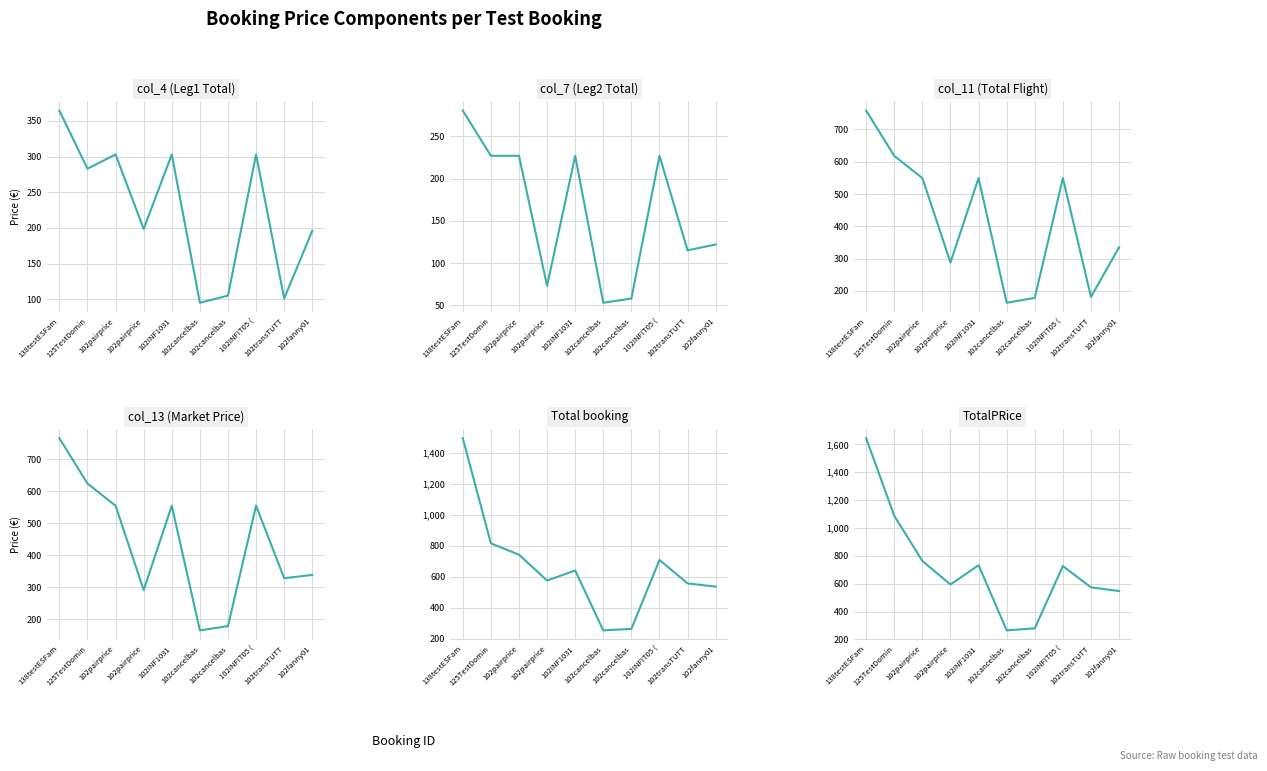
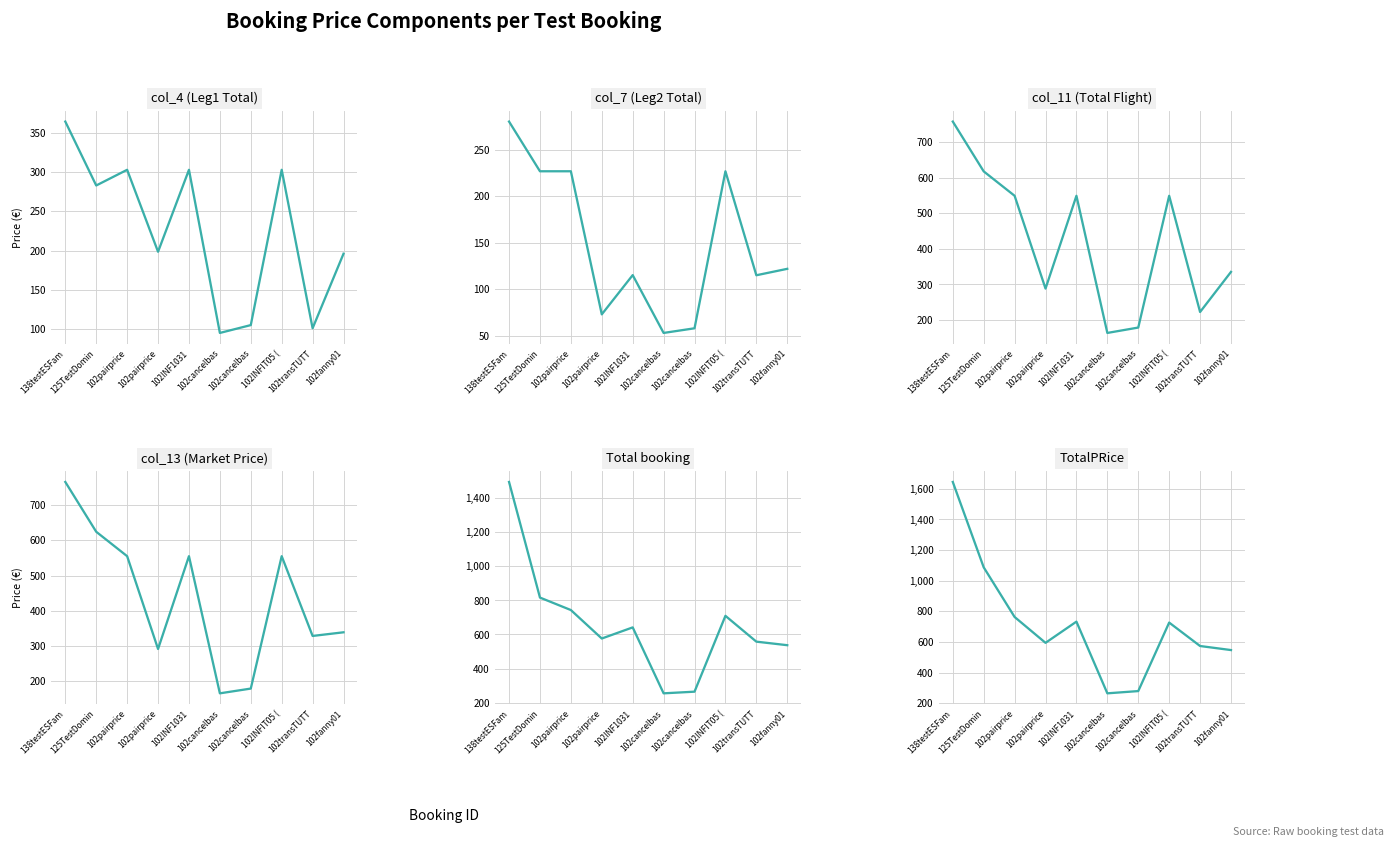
col_7 (Leg2 Total), 102INF1031: 230 -> 120
col_11 (Total Flight), 102transTUTT: 180 -> 220
